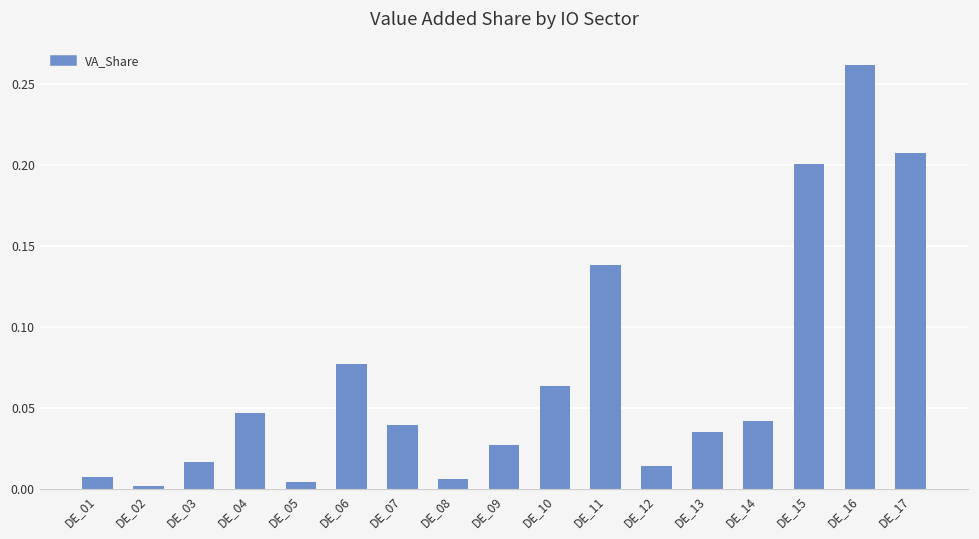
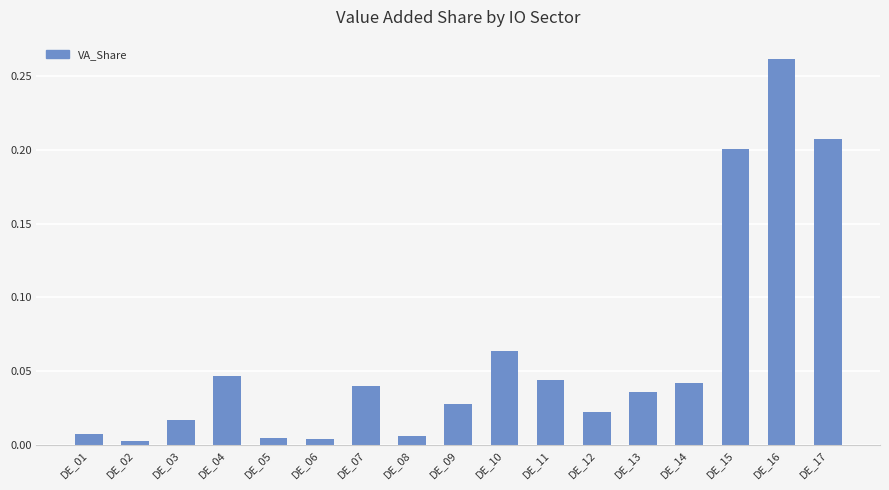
DE_06: 0.077 -> 0.004
DE_11: 0.138 -> 0.044
DE_12: 0.015 -> 0.022
